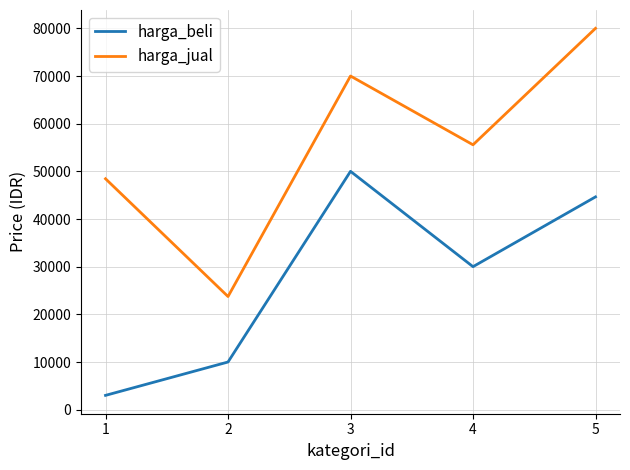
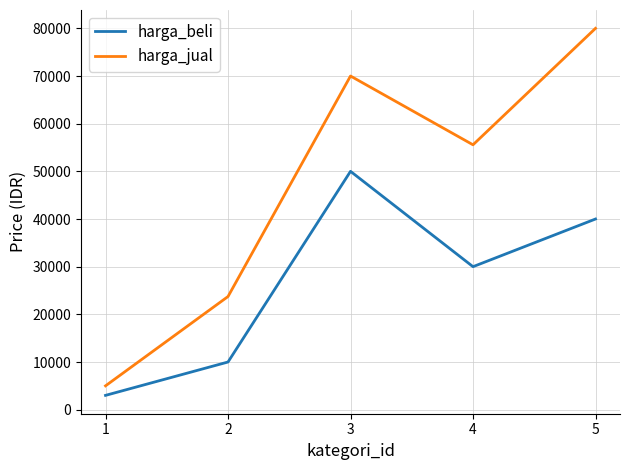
harga_jual, 1: 48000 -> 5000
harga_beli, 5: 45000 -> 40000
